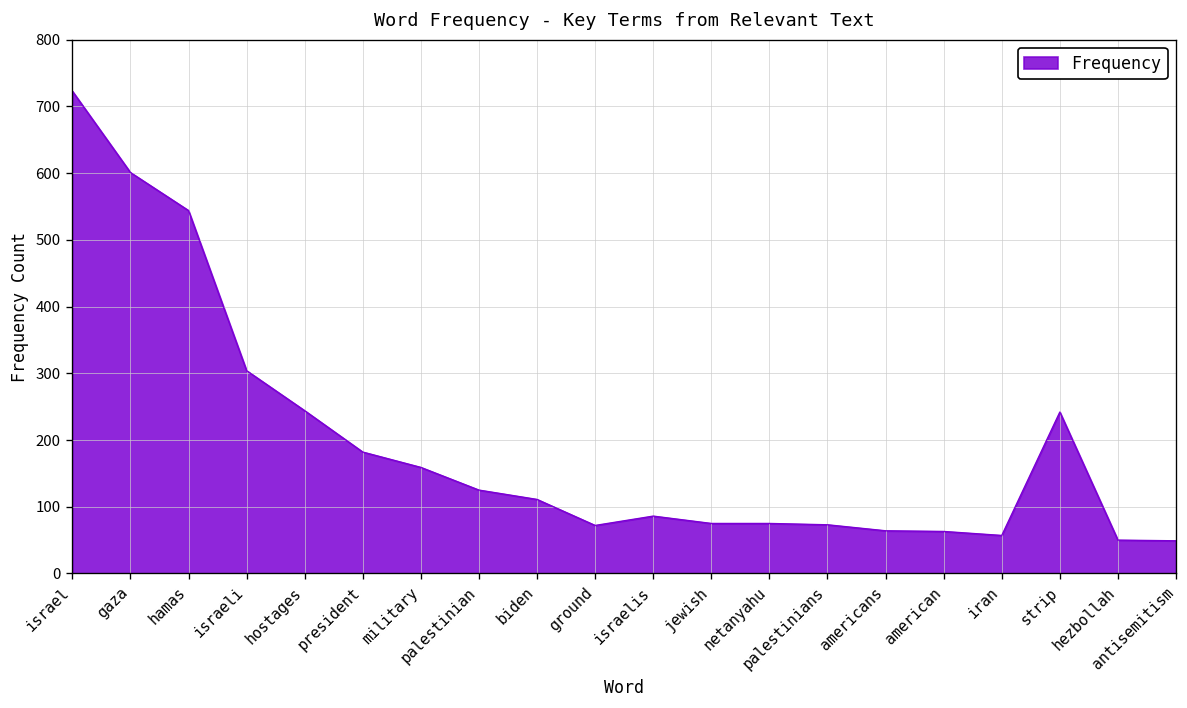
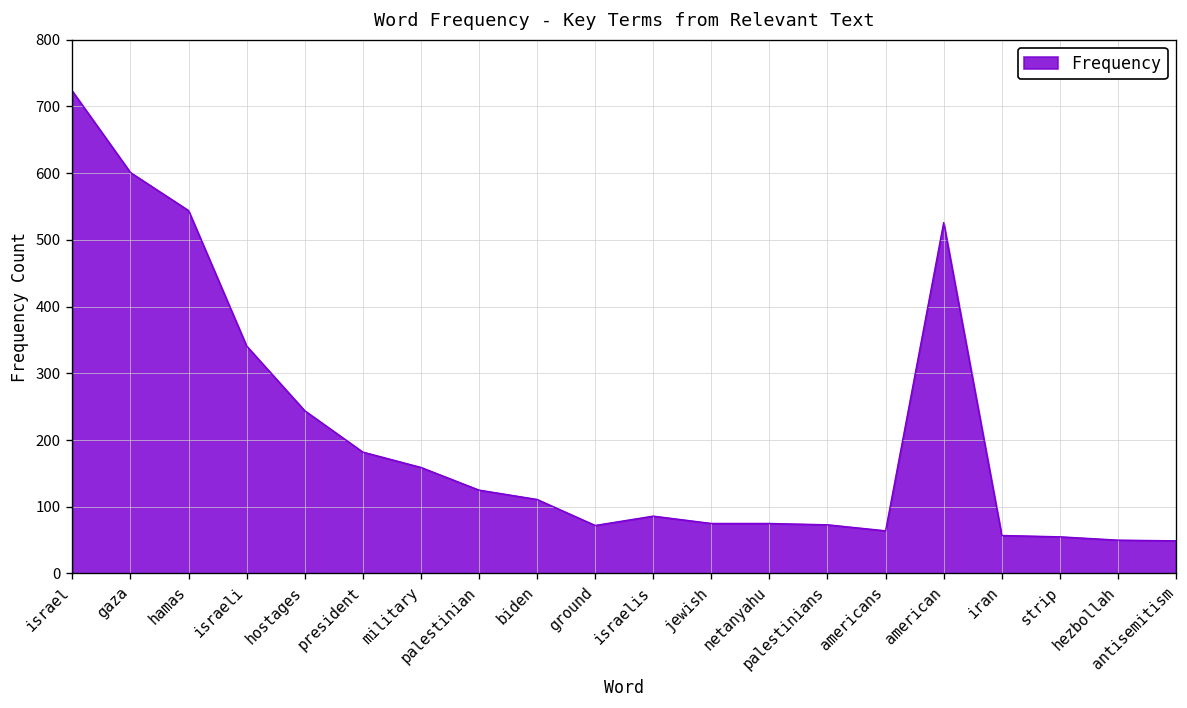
israeli: 300 -> 340
american: 60 -> 530
strip: 240 -> 60
